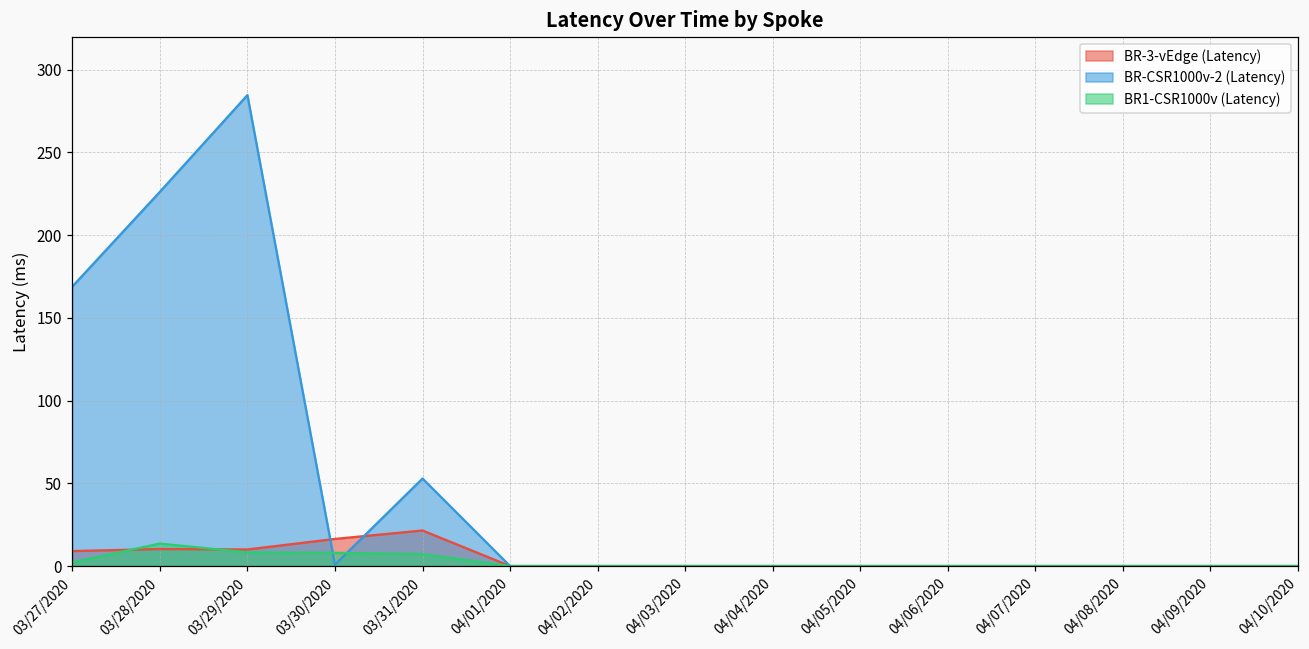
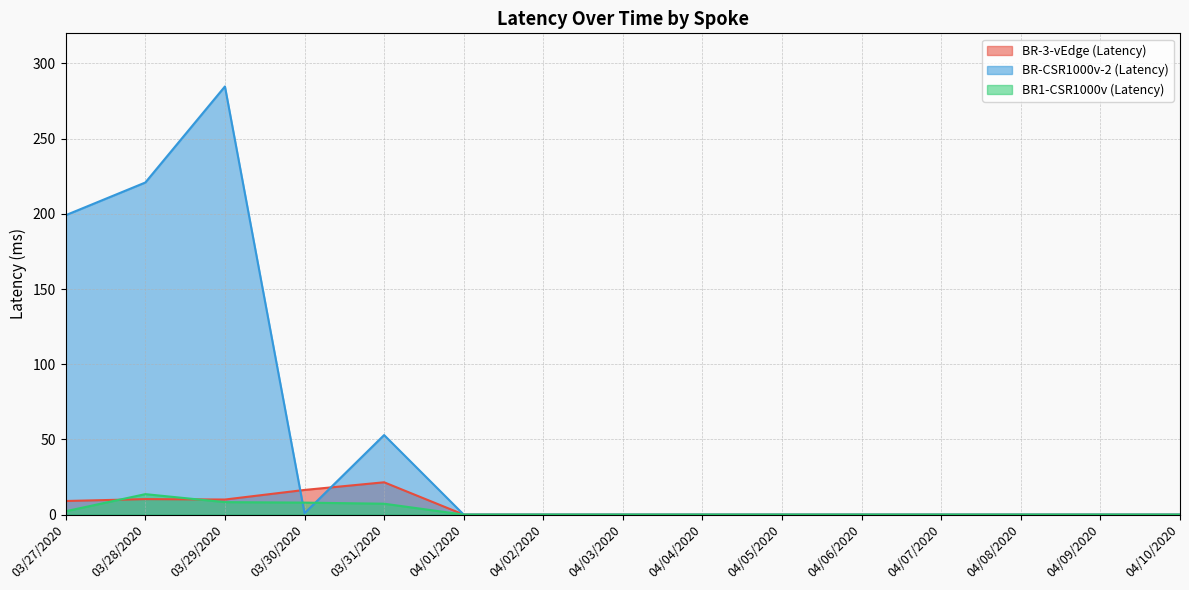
BR-CSR1000v-2 (Latency), 03/27/2020: 169 -> 199
BR-CSR1000v-2 (Latency), 03/28/2020: 226 -> 221
